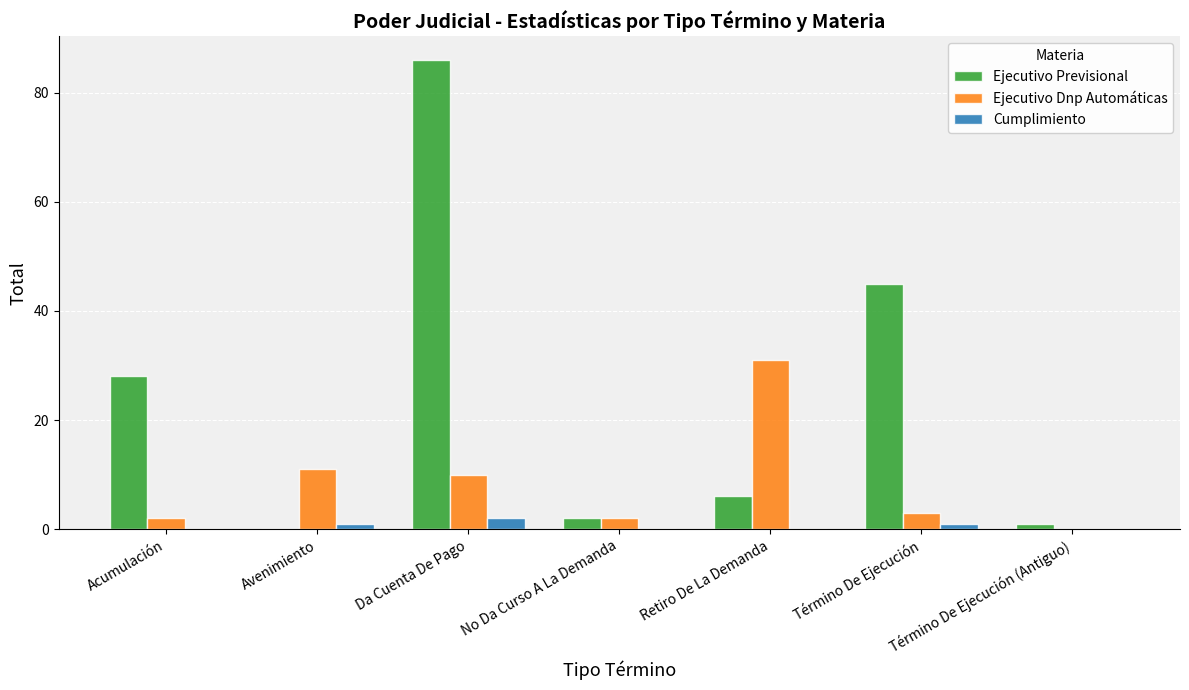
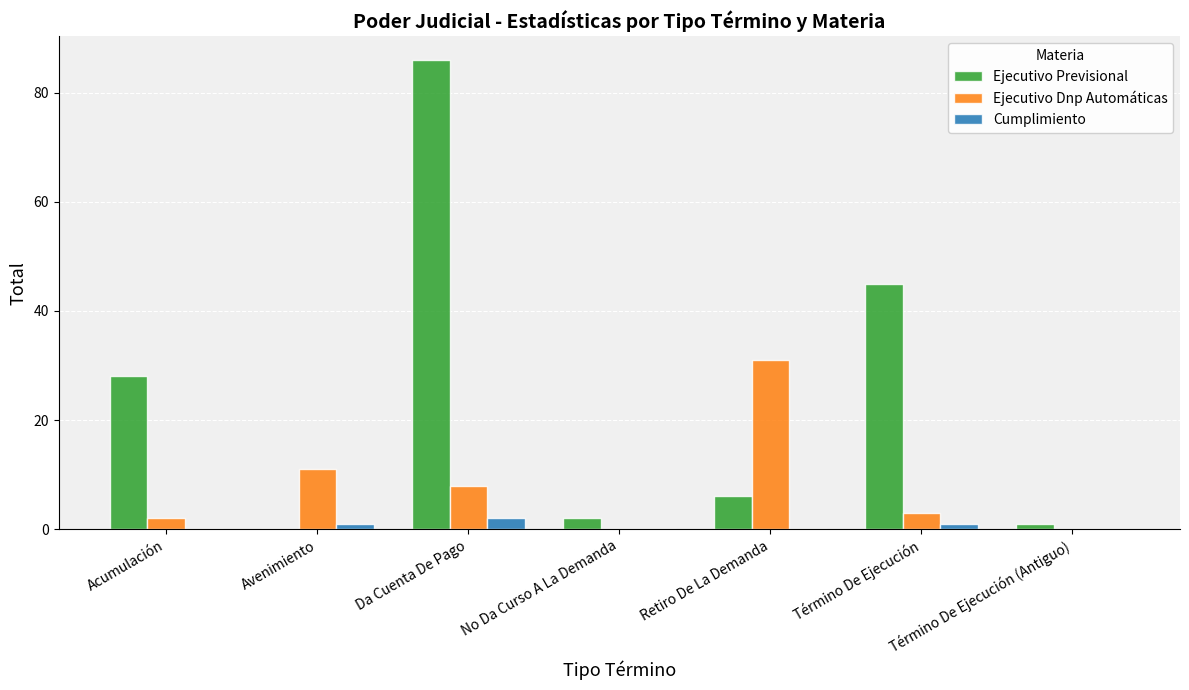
Ejecutivo Dnp Automáticas, Da Cuenta De Pago: 10 -> 8
Ejecutivo Dnp Automáticas, No Da Curso A La Demanda: 2 -> 0
